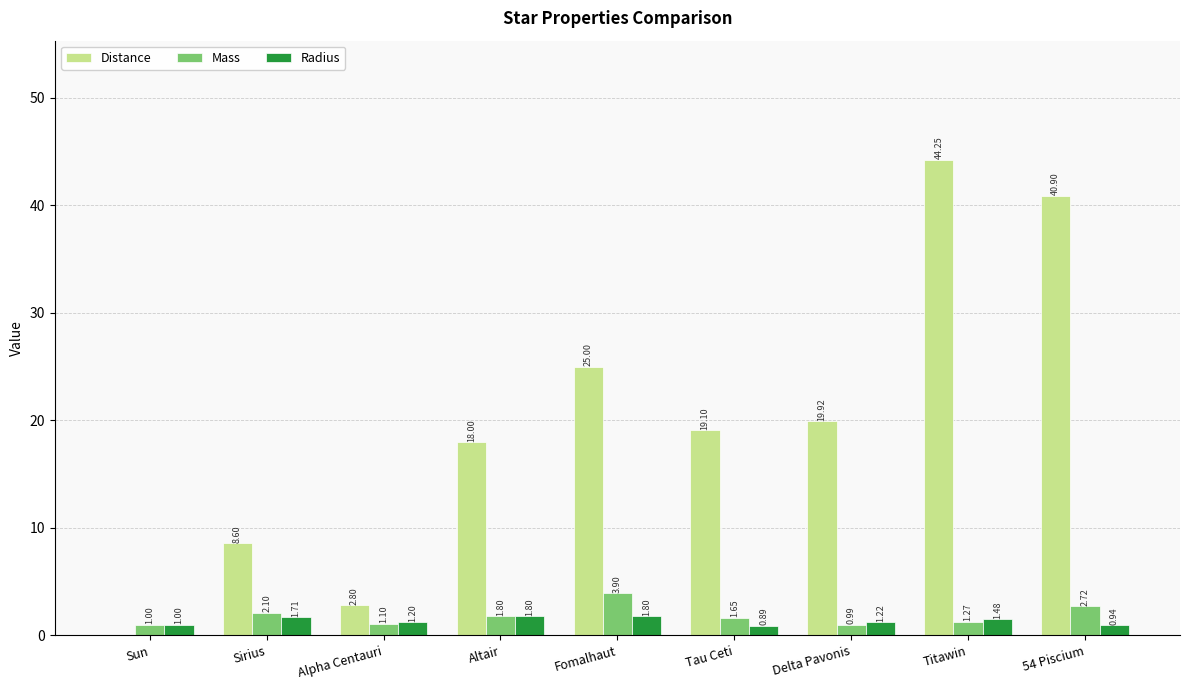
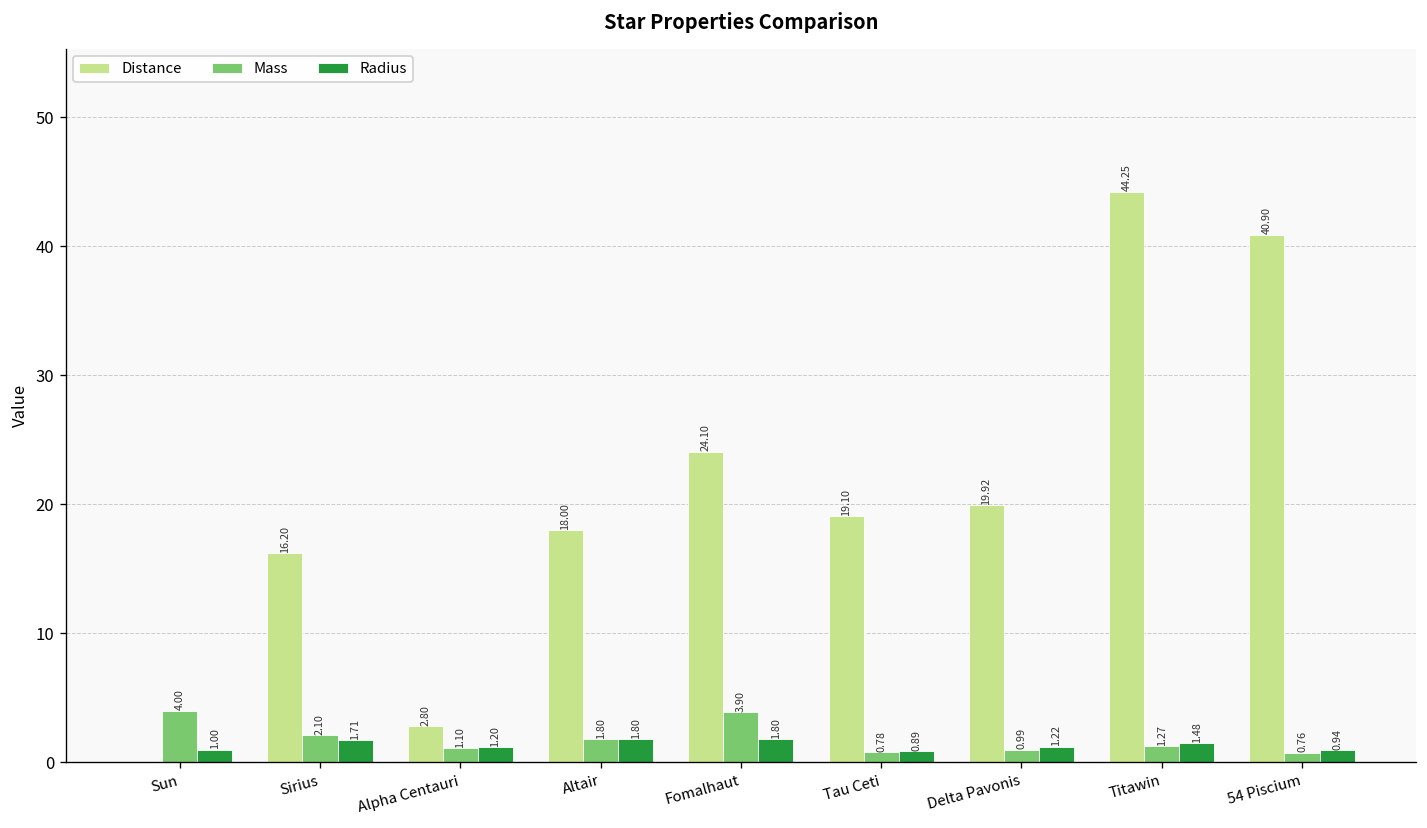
Mass, Sun: 1.00 -> 4.00
Distance, Sirius: 8.60 -> 16.20
Distance, Fomalhaut: 25.00 -> 24.10
Mass, Tau Ceti: 1.65 -> 0.78
Mass, 54 Piscium: 2.72 -> 0.76
